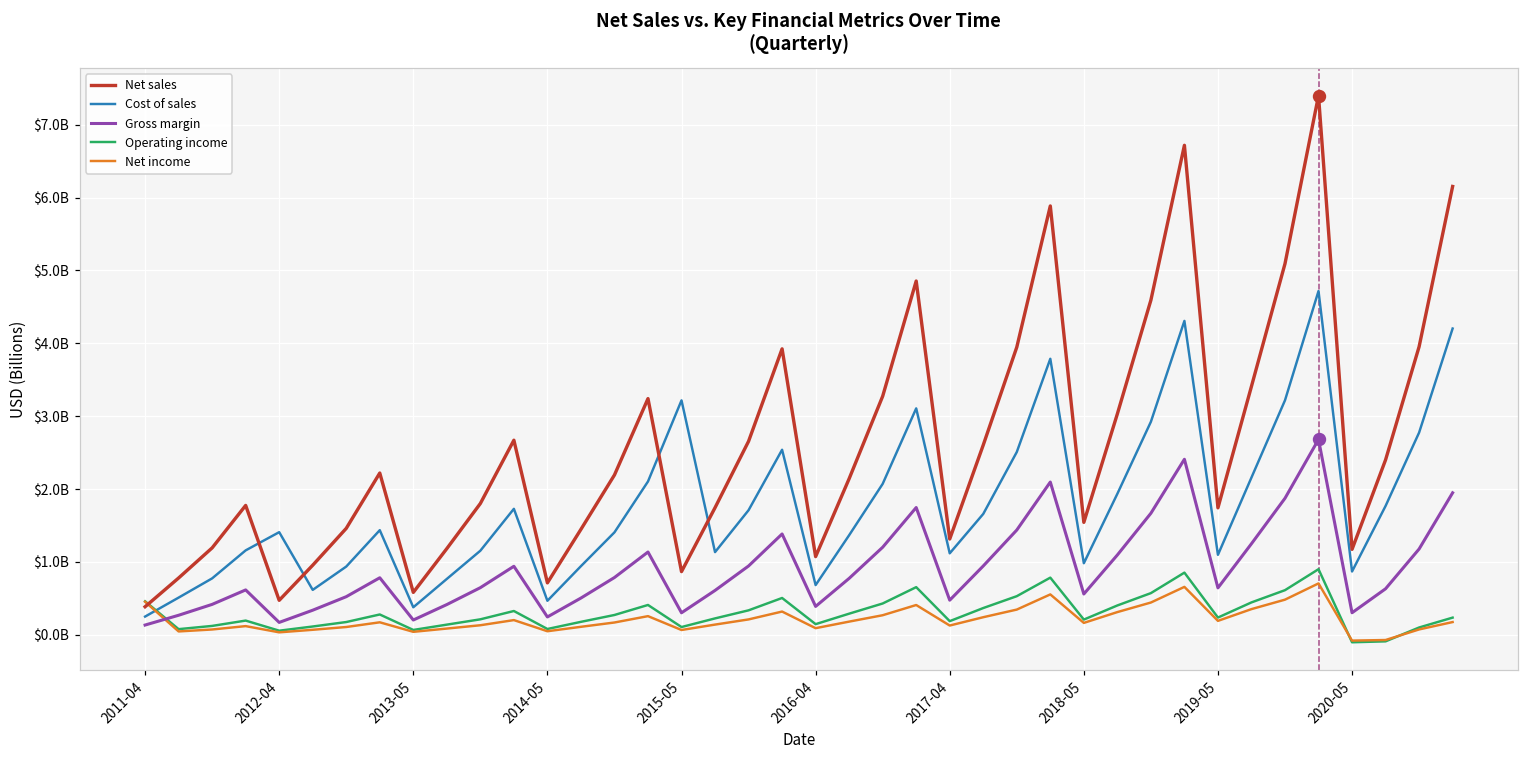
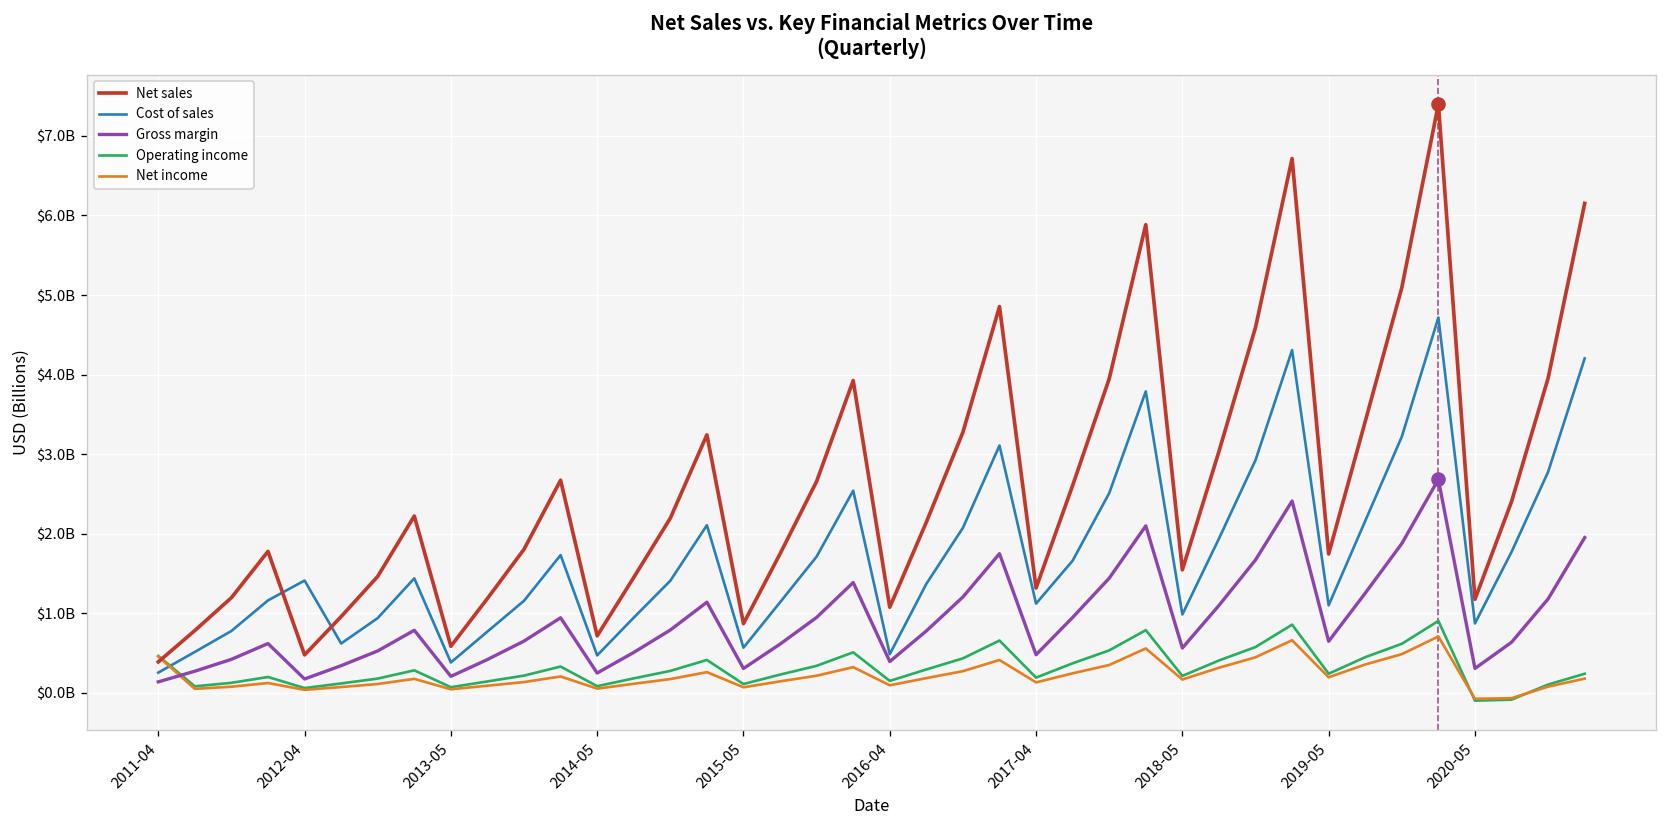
Cost of sales, 2015-05: $3200000000 -> $600000000
Cost of sales, 2016-04: $700000000 -> $500000000
